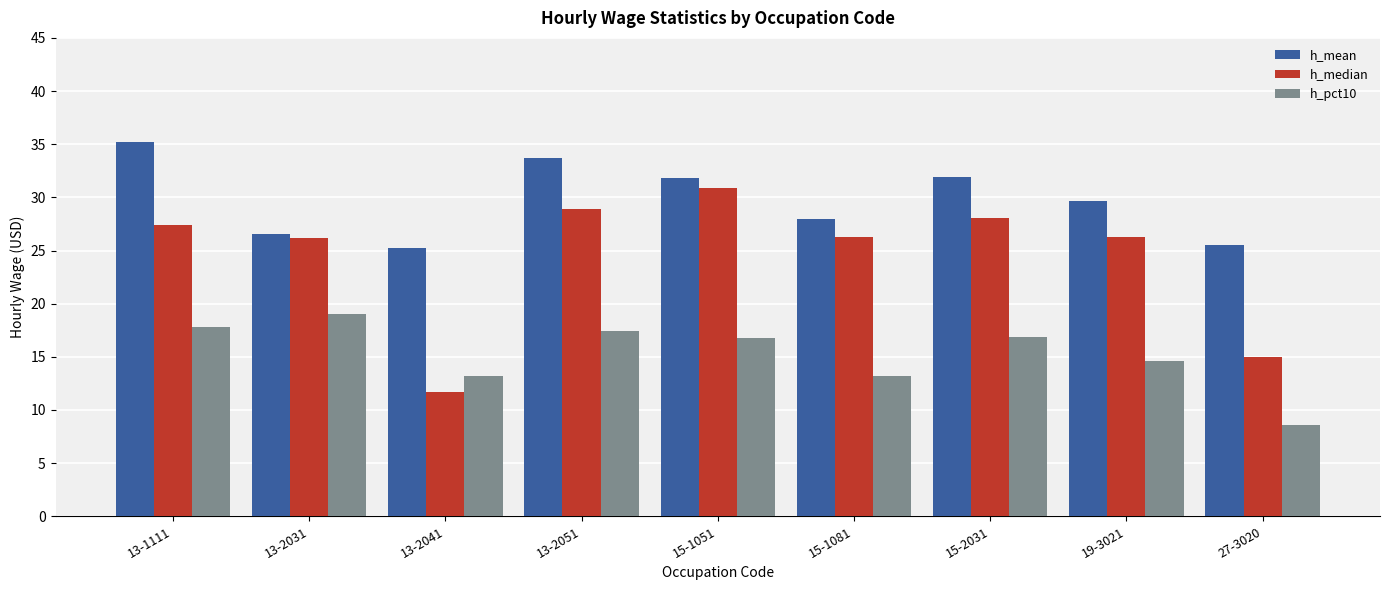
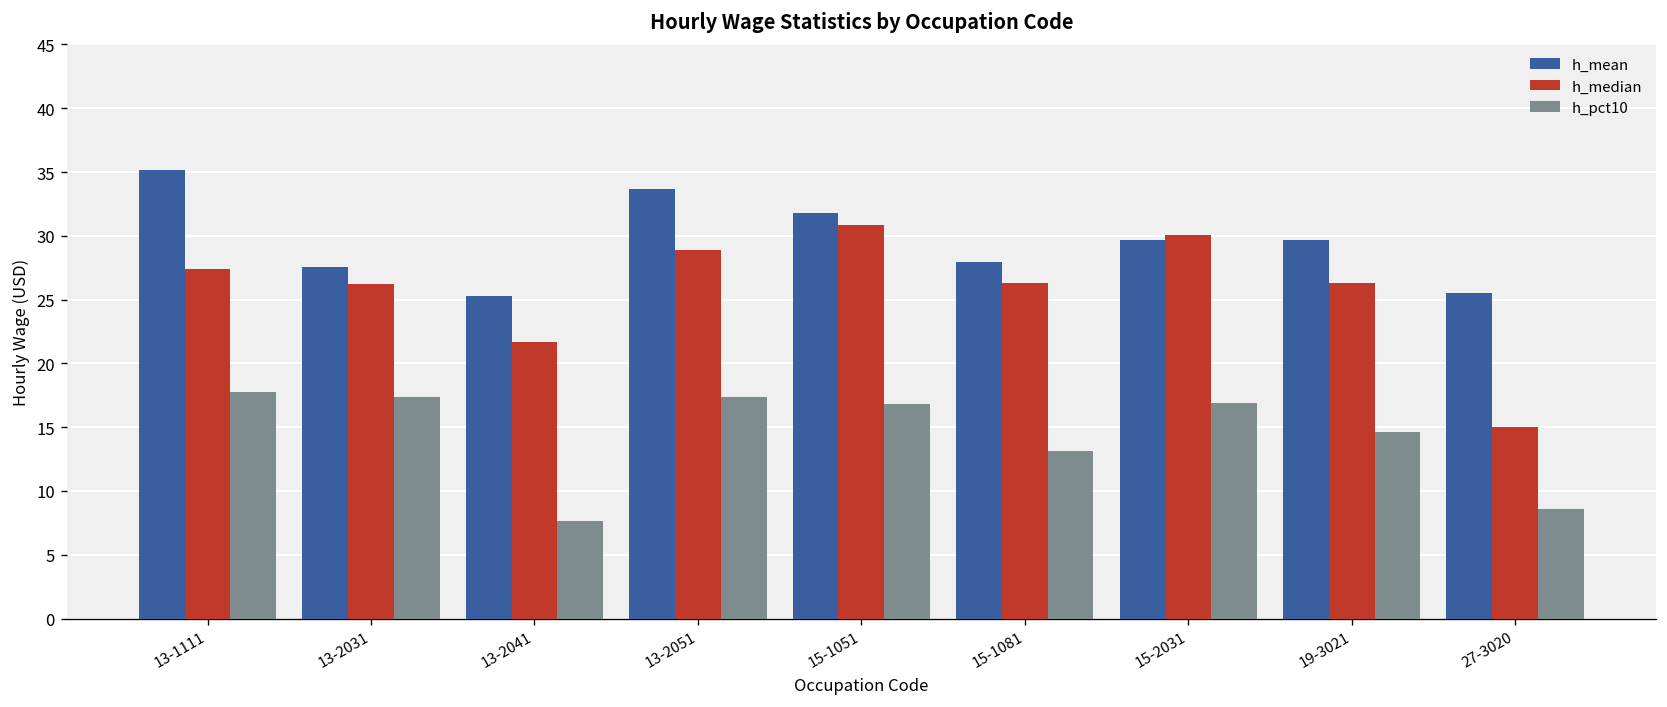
h_mean, 13-2031: 26.6 -> 27.6
h_pct10, 13-2031: 19.0 -> 17.4
h_median, 13-2041: 11.7 -> 21.7
h_pct10, 13-2041: 13.2 -> 7.7
h_mean, 15-2031: 31.9 -> 29.7
h_median, 15-2031: 28.0 -> 30.1
